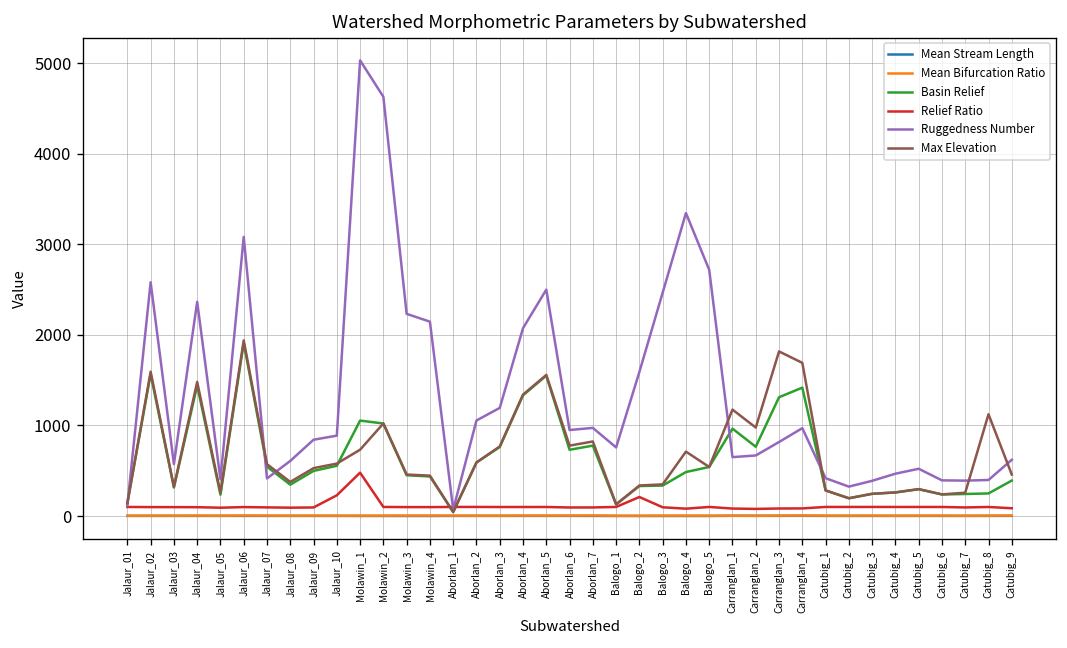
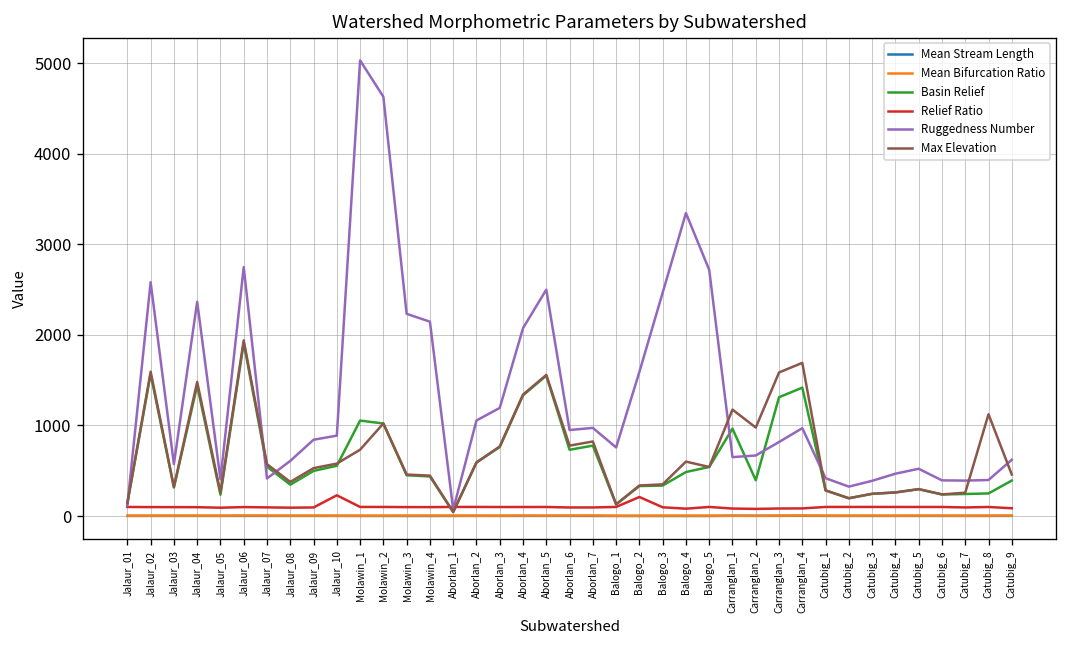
Ruggedness Number, Jalaur_06: 3100 -> 2700
Relief Ratio, Molawin_1: 500 -> 100
Max Elevation, Balogo_4: 700 -> 600
Basin Relief, Carranglan_2: 800 -> 400
Max Elevation, Carranglan_3: 1800 -> 1600
